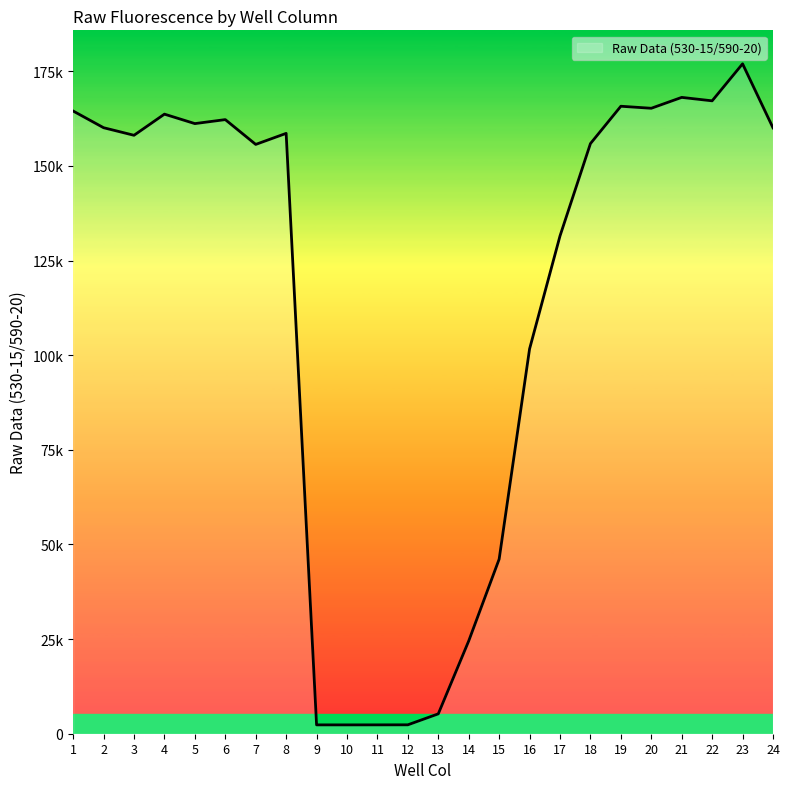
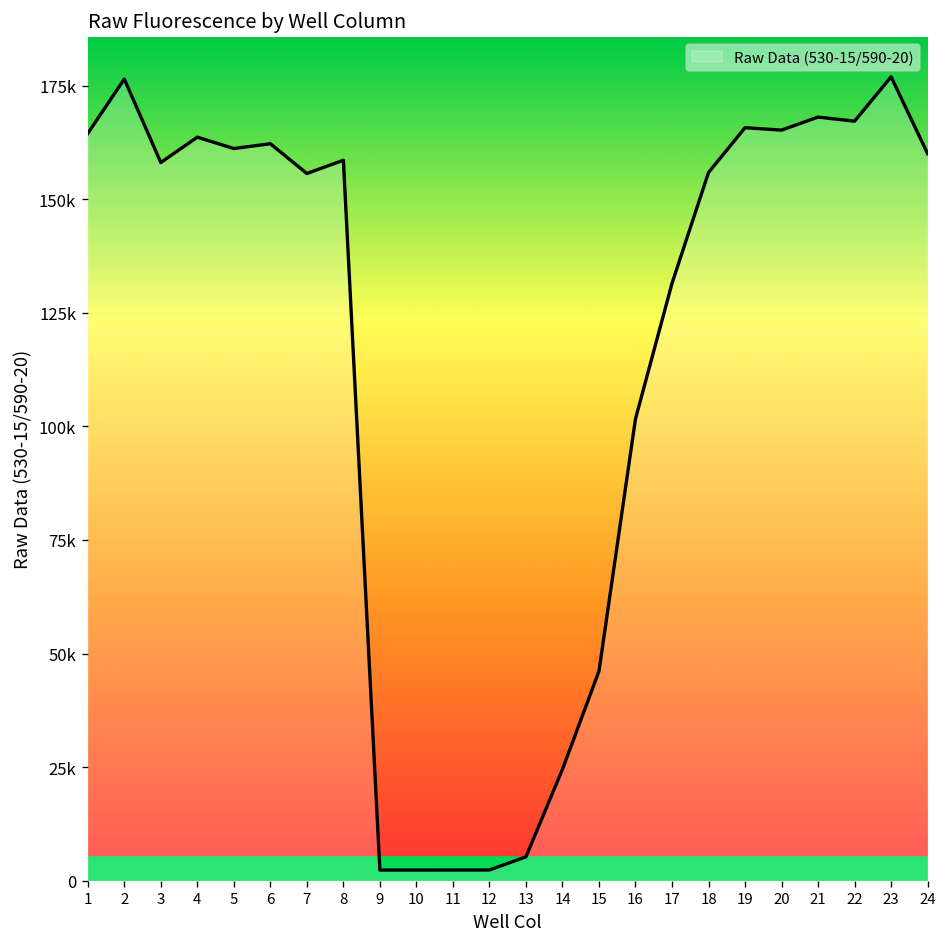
2: 160000 -> 176000
